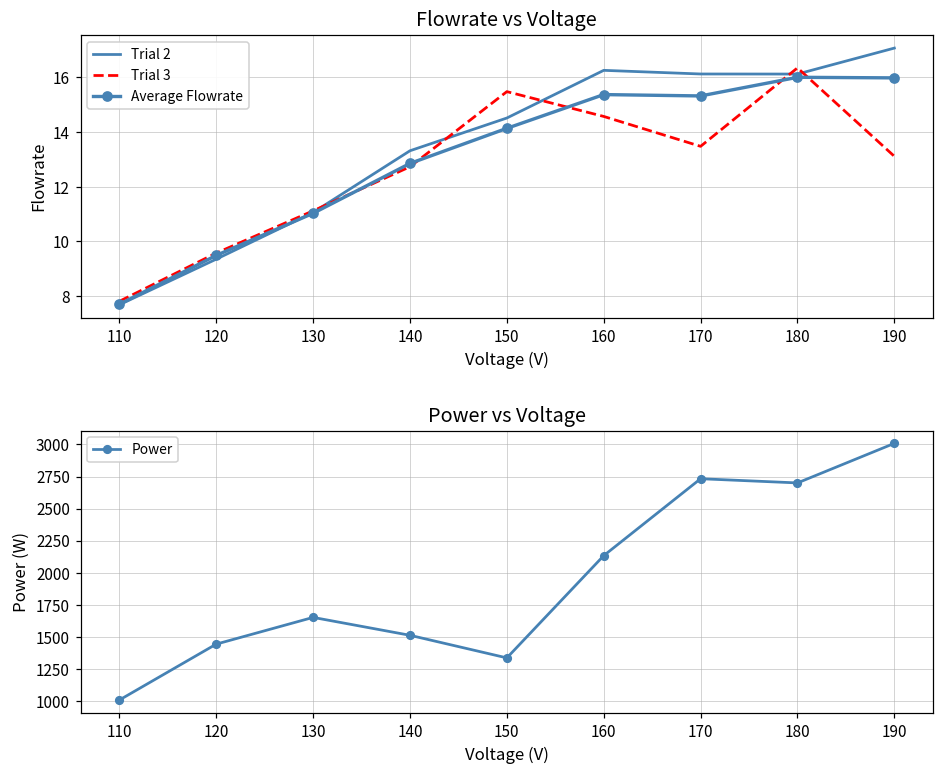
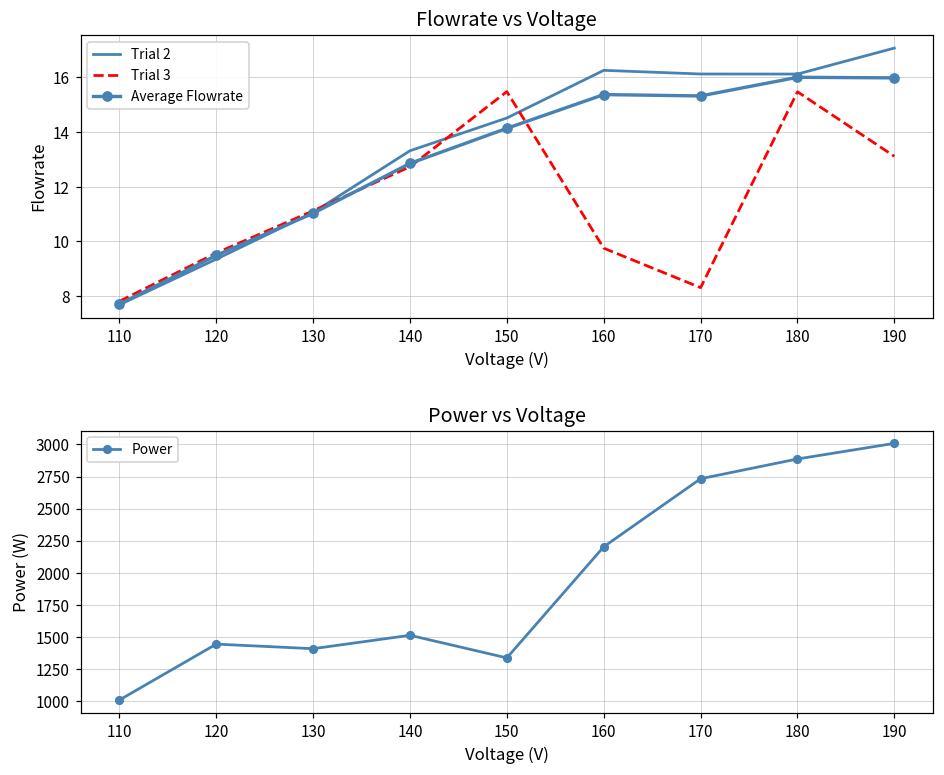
Flowrate vs Voltage, Trial 3, 160: 14.6 -> 9.8
Flowrate vs Voltage, Trial 3, 170: 13.5 -> 8.3
Flowrate vs Voltage, Trial 3, 180: 16.3 -> 15.5
Power vs Voltage, 130: 1650 -> 1410
Power vs Voltage, 160: 2130 -> 2200
Power vs Voltage, 180: 2700 -> 2890
